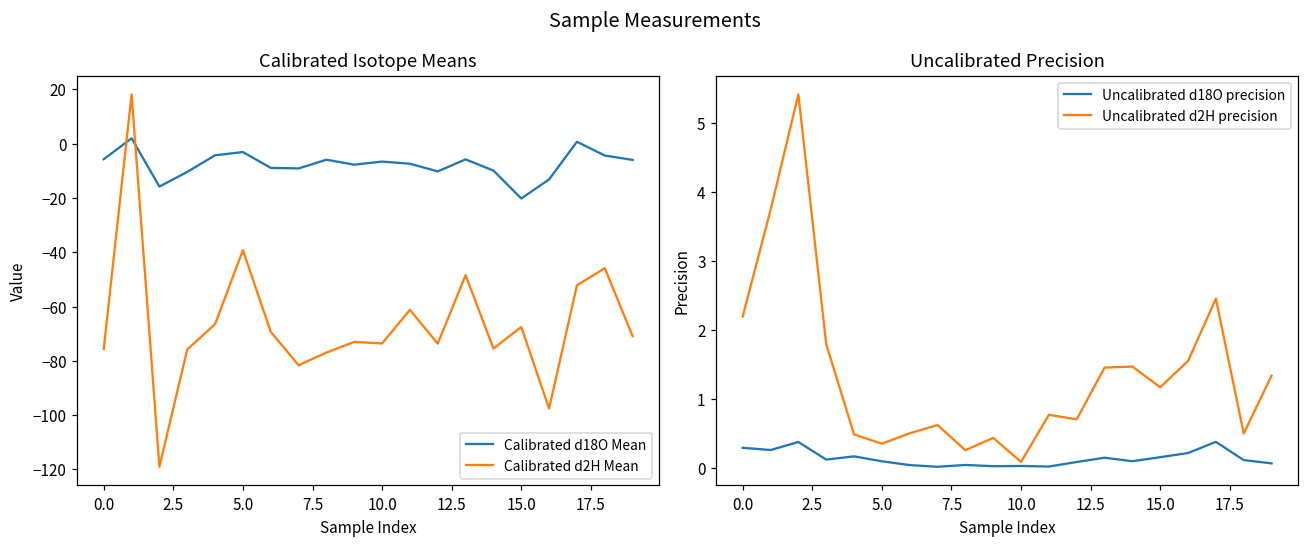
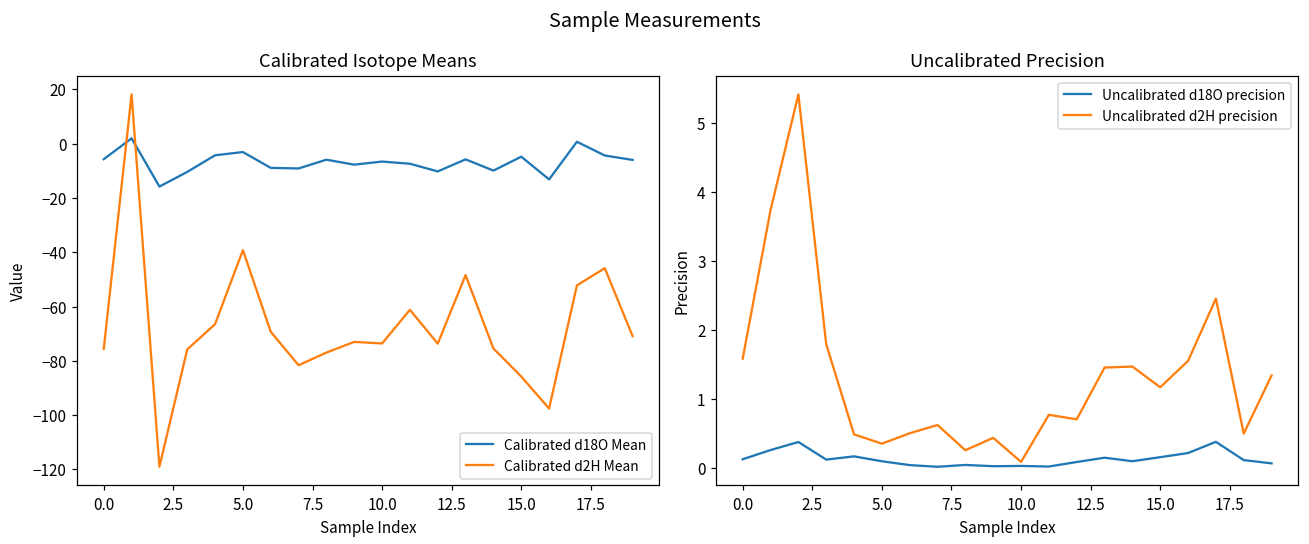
Calibrated Isotope Means, Calibrated d18O Mean, 15.0: -20 -> -5
Calibrated Isotope Means, Calibrated d2H Mean, 15.0: -68 -> -86
Uncalibrated Precision, Uncalibrated d18O precision, 0.0: 0.3 -> 0.1
Uncalibrated Precision, Uncalibrated d2H precision, 0.0: 2.2 -> 1.6
